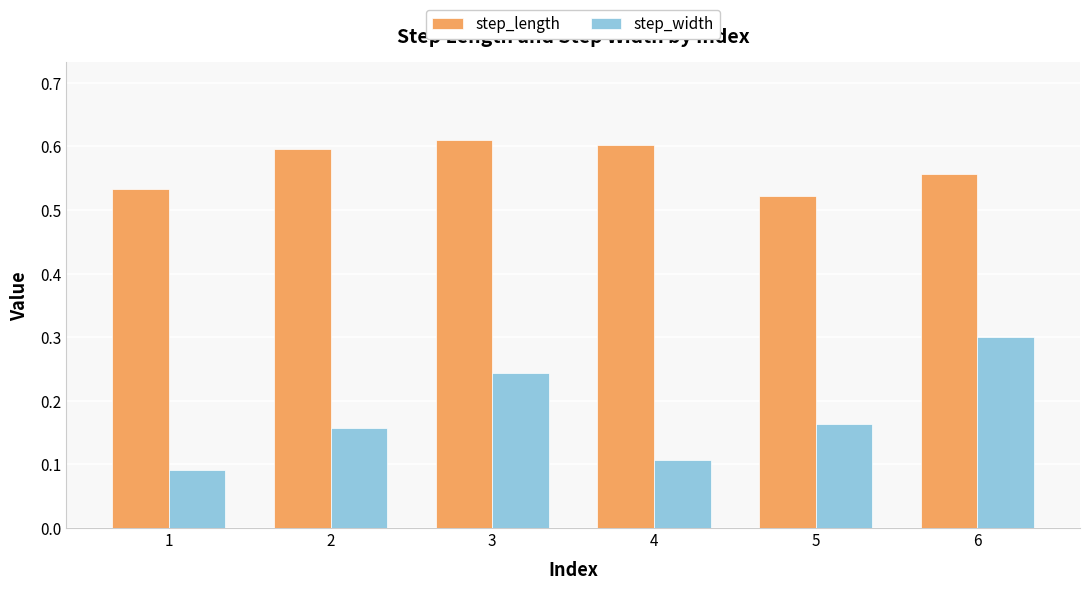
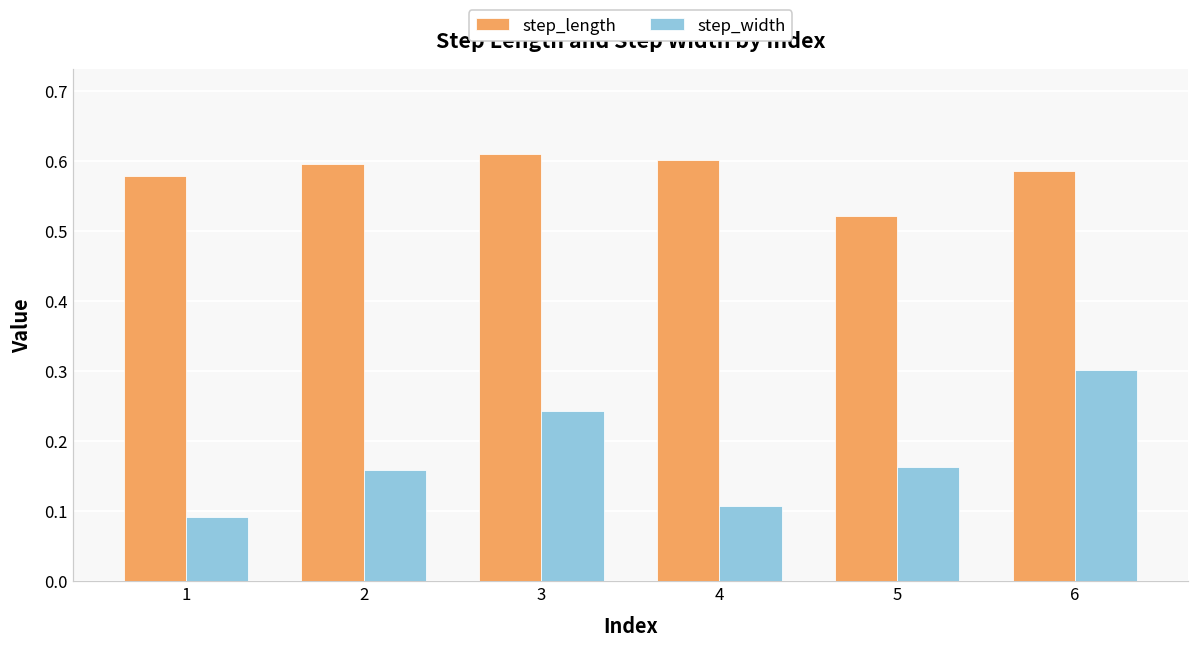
step_length, 1: 0.53 -> 0.58
step_length, 6: 0.56 -> 0.59
